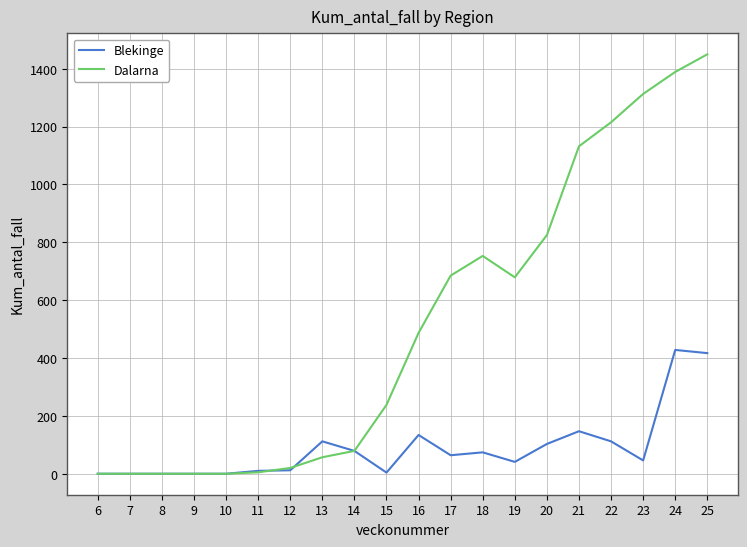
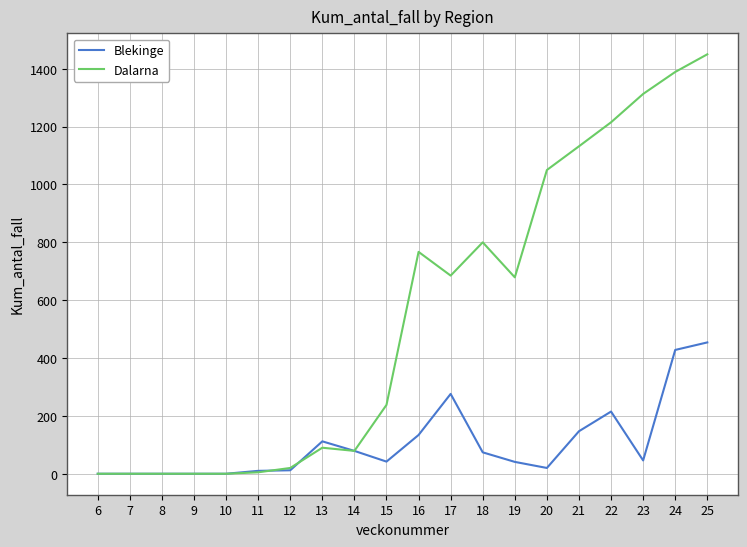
Dalarna, 13: 60 -> 90
Blekinge, 15: 0 -> 40
Dalarna, 16: 490 -> 770
Blekinge, 17: 60 -> 280
Dalarna, 18: 750 -> 800
Blekinge, 20: 100 -> 20
Dalarna, 20: 830 -> 1050
Blekinge, 22: 110 -> 220
Blekinge, 25: 420 -> 450
